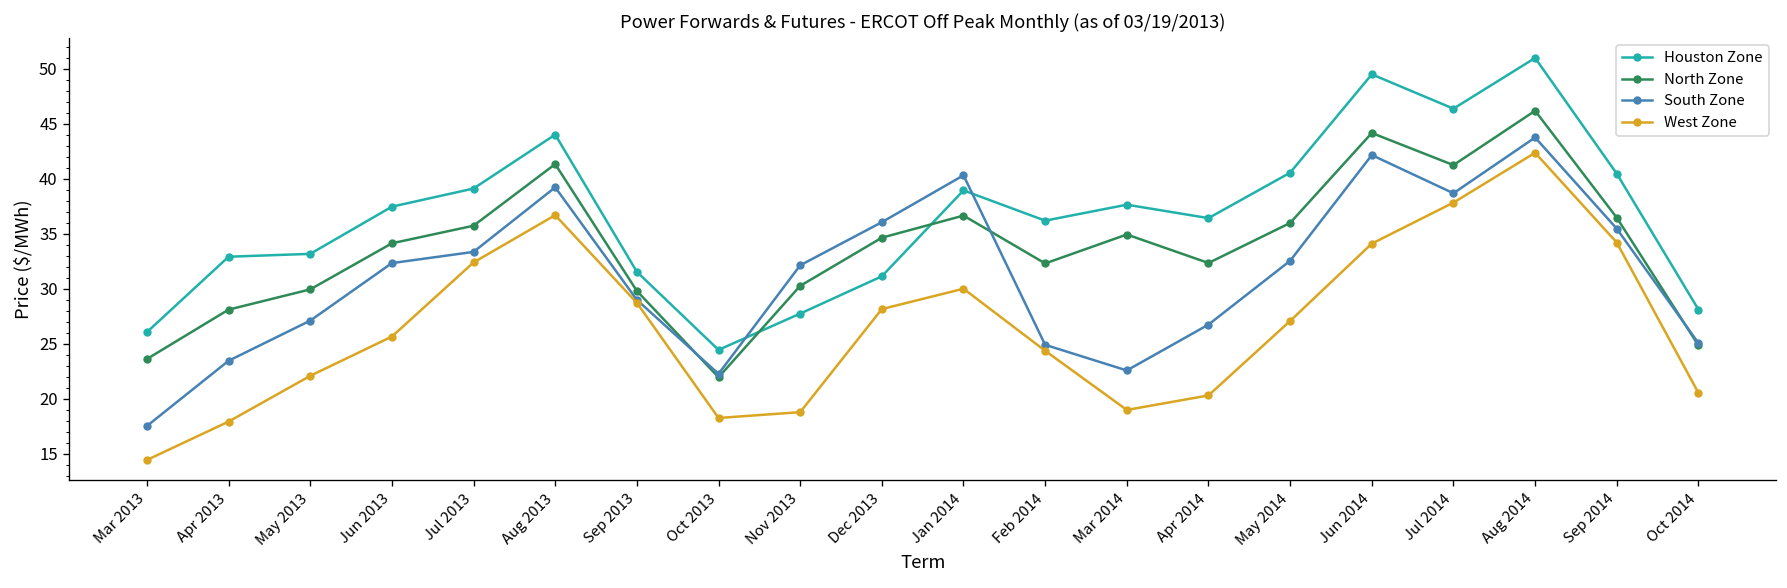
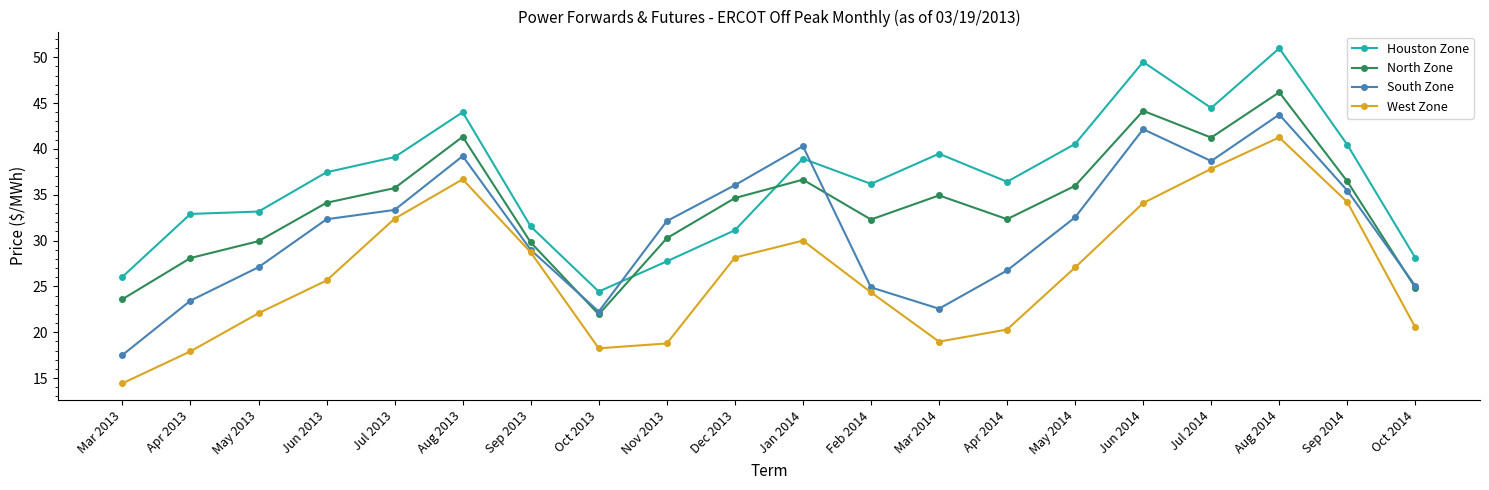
Houston Zone, Mar 2014: 38 -> 39
Houston Zone, Jul 2014: 46 -> 44
West Zone, Aug 2014: 42 -> 41
